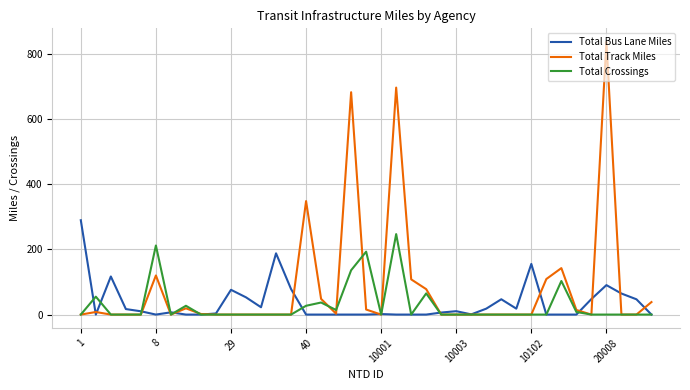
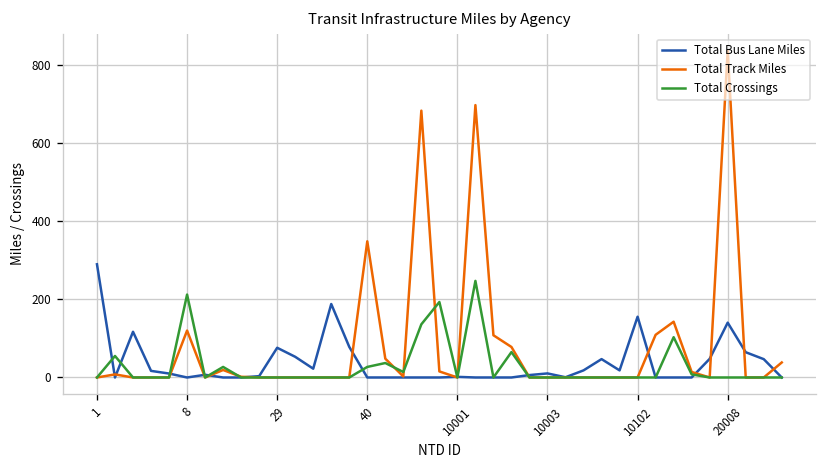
Total Bus Lane Miles, 20008: 90 -> 140
